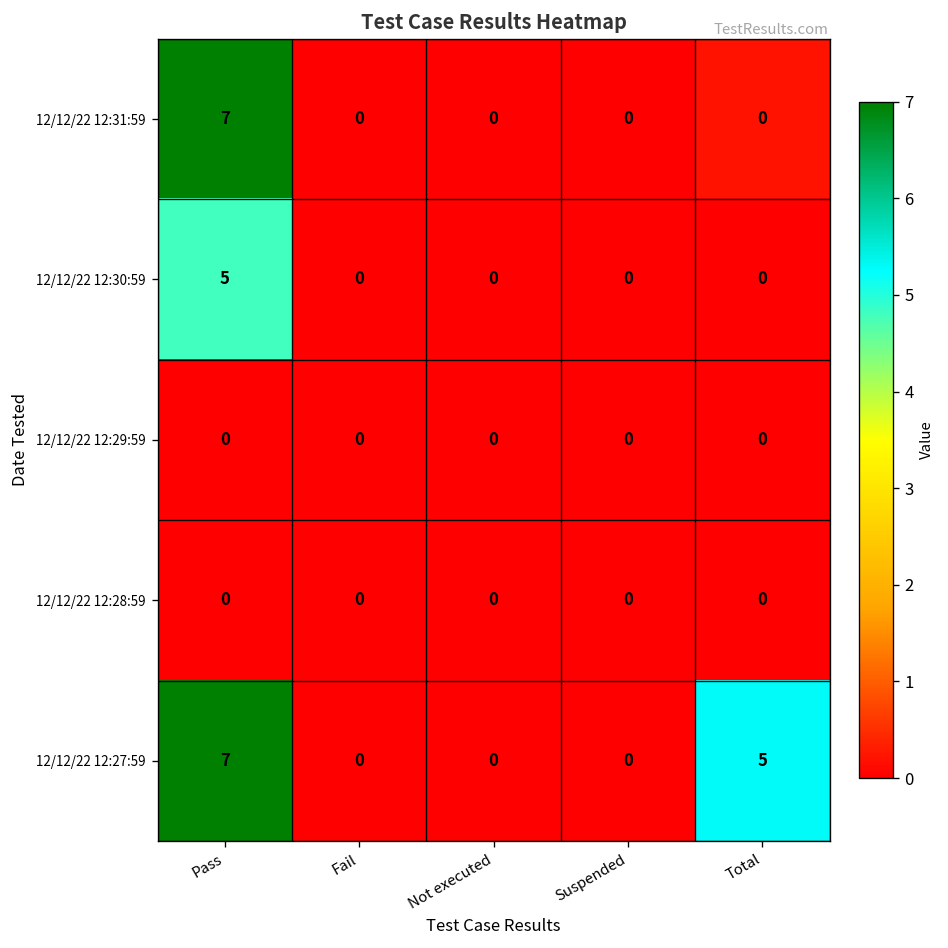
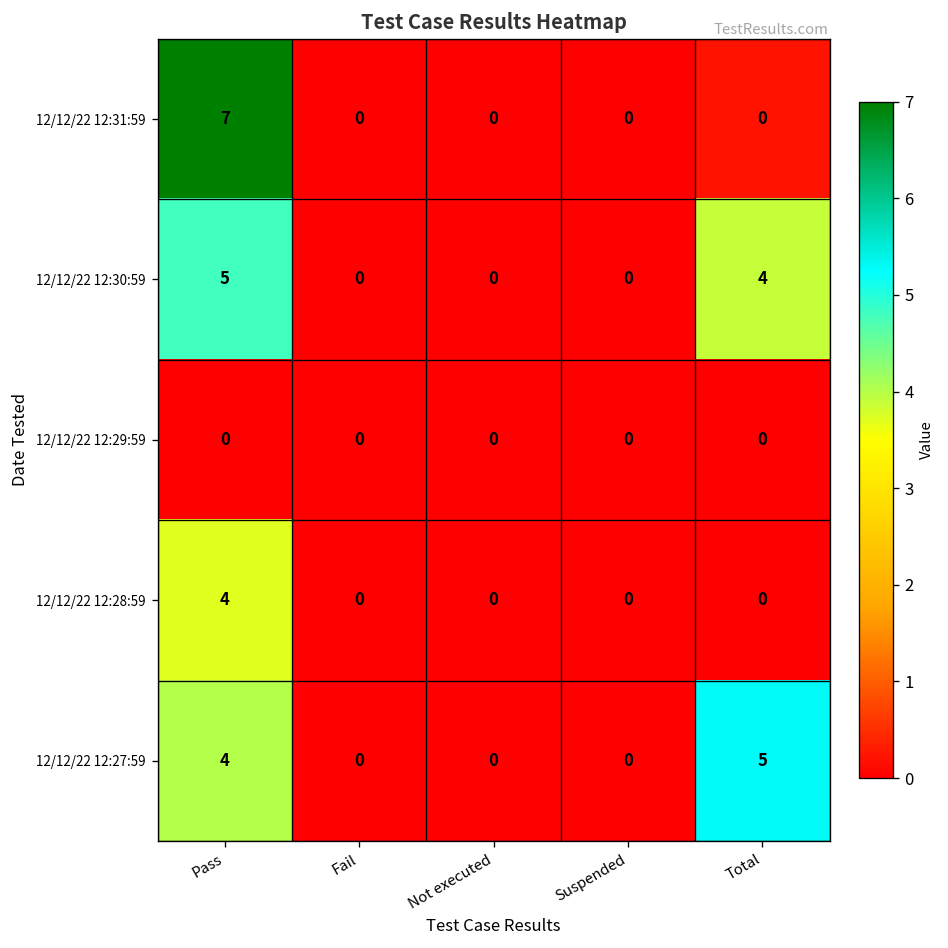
12/12/22 12:30:59, Total: 0 -> 4
12/12/22 12:28:59, Pass: 0 -> 4
12/12/22 12:27:59, Pass: 7 -> 4
